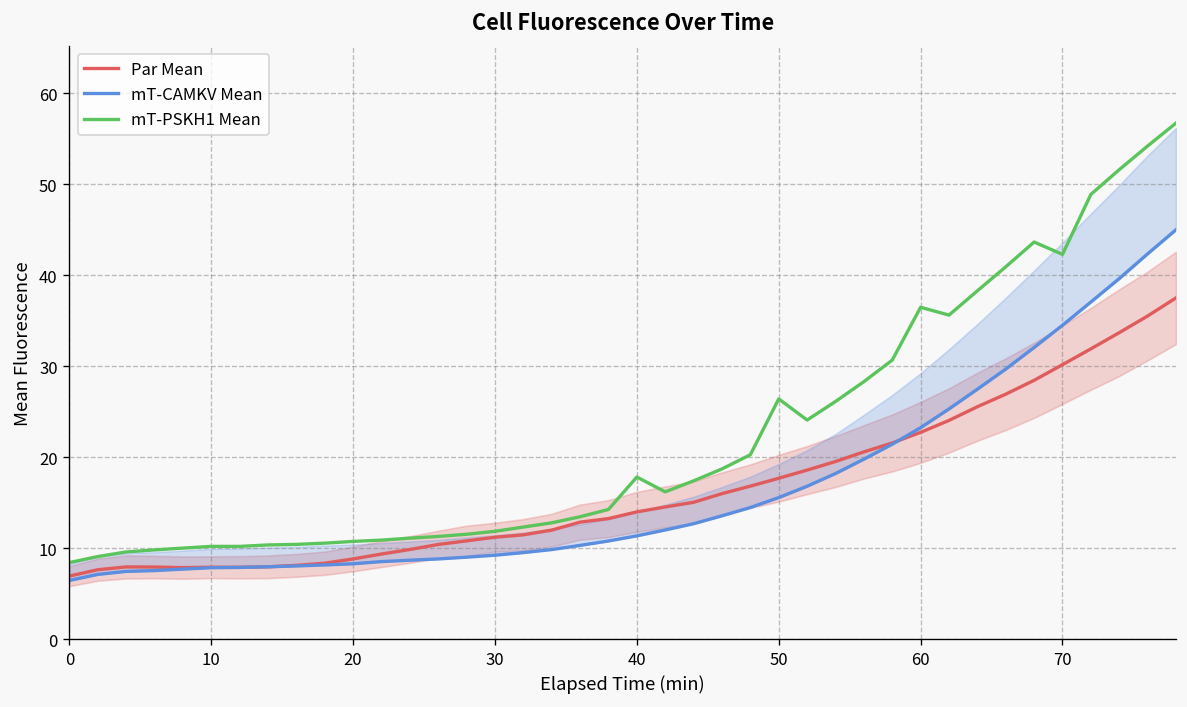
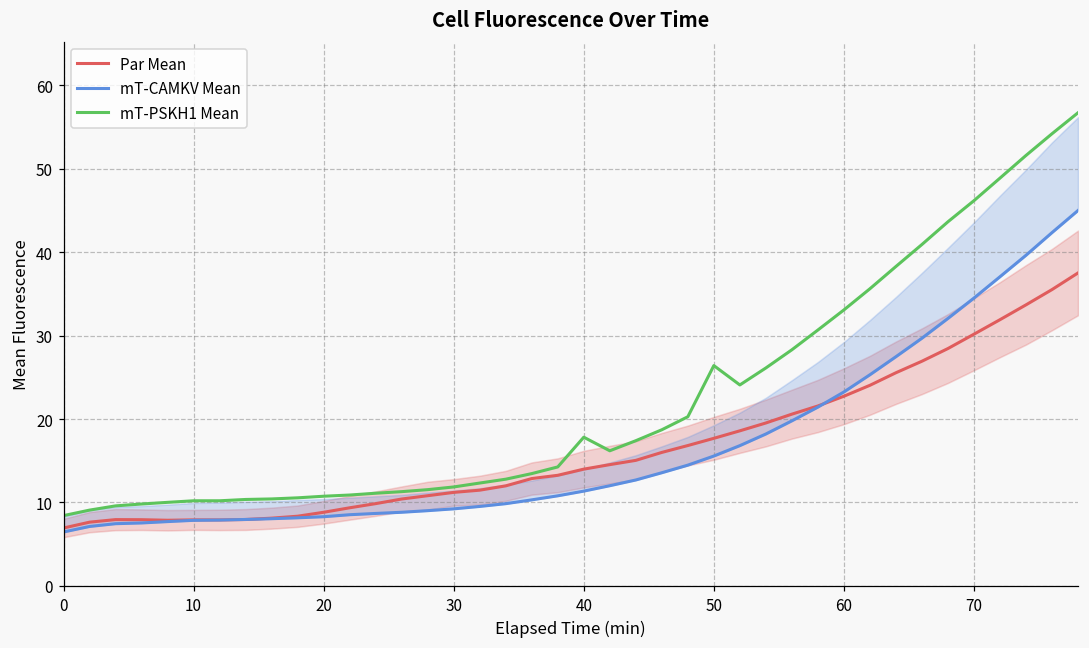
mT-PSKH1 Mean, 60: 36 -> 33
mT-PSKH1 Mean, 70: 42 -> 46
